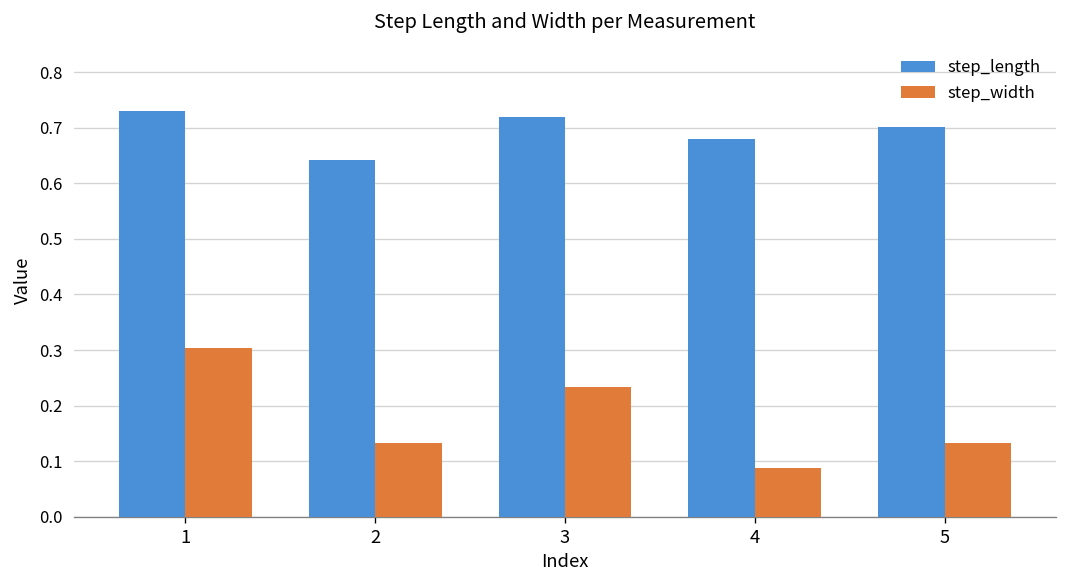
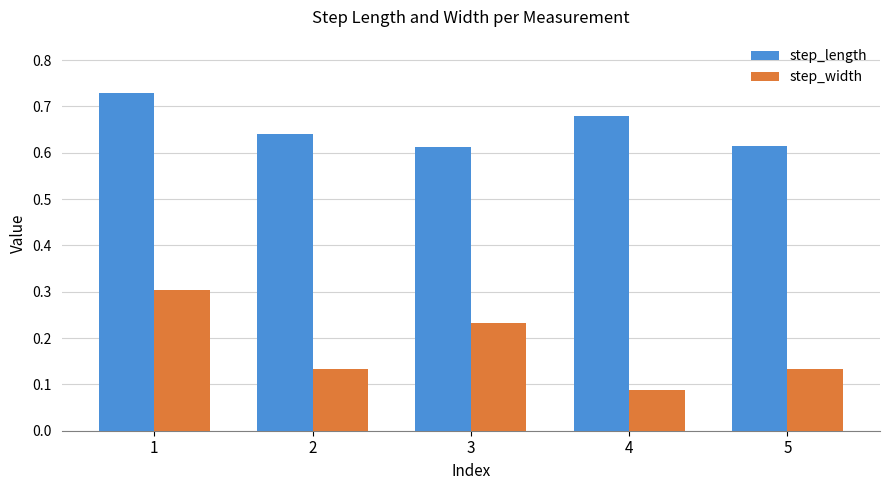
step_length, 3: 0.72 -> 0.61
step_length, 5: 0.70 -> 0.62
